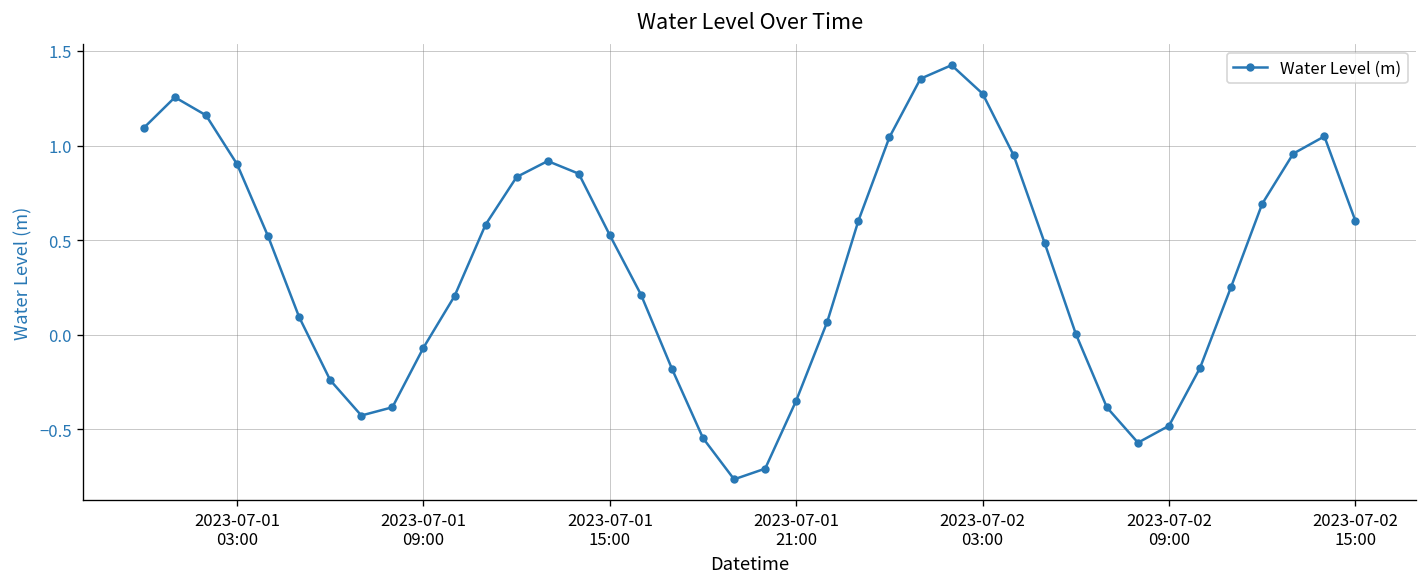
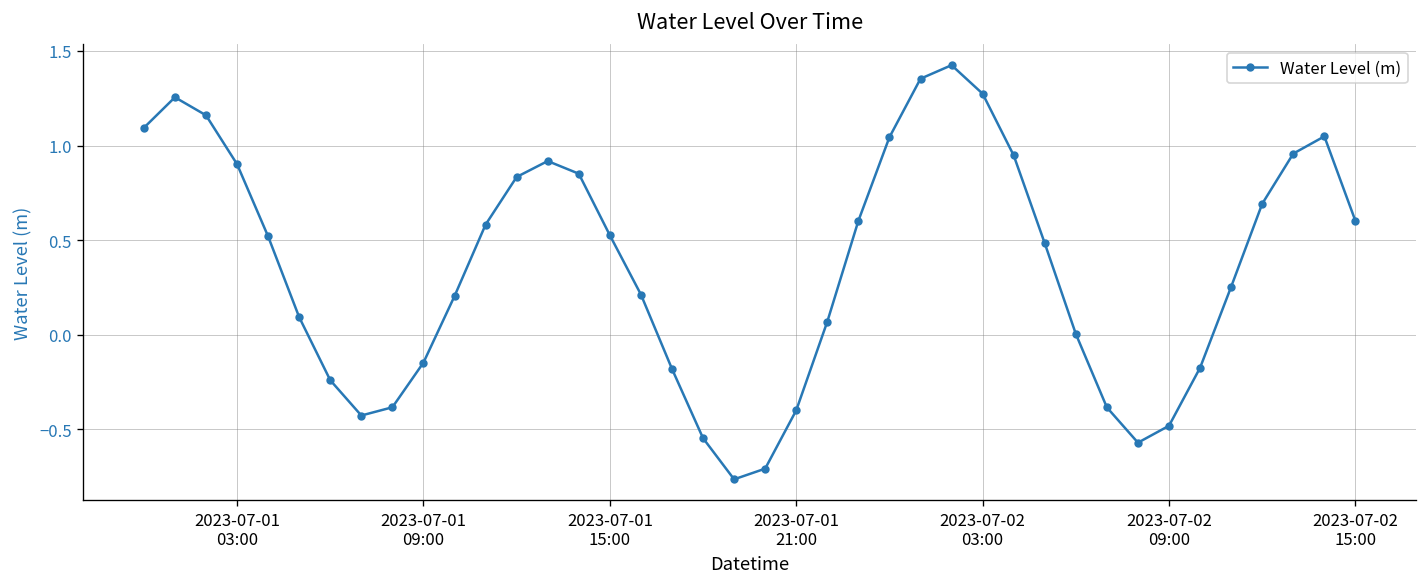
2023-07-01 09:00: -0.07 -> -0.15
2023-07-01 21:00: -0.35 -> -0.40
